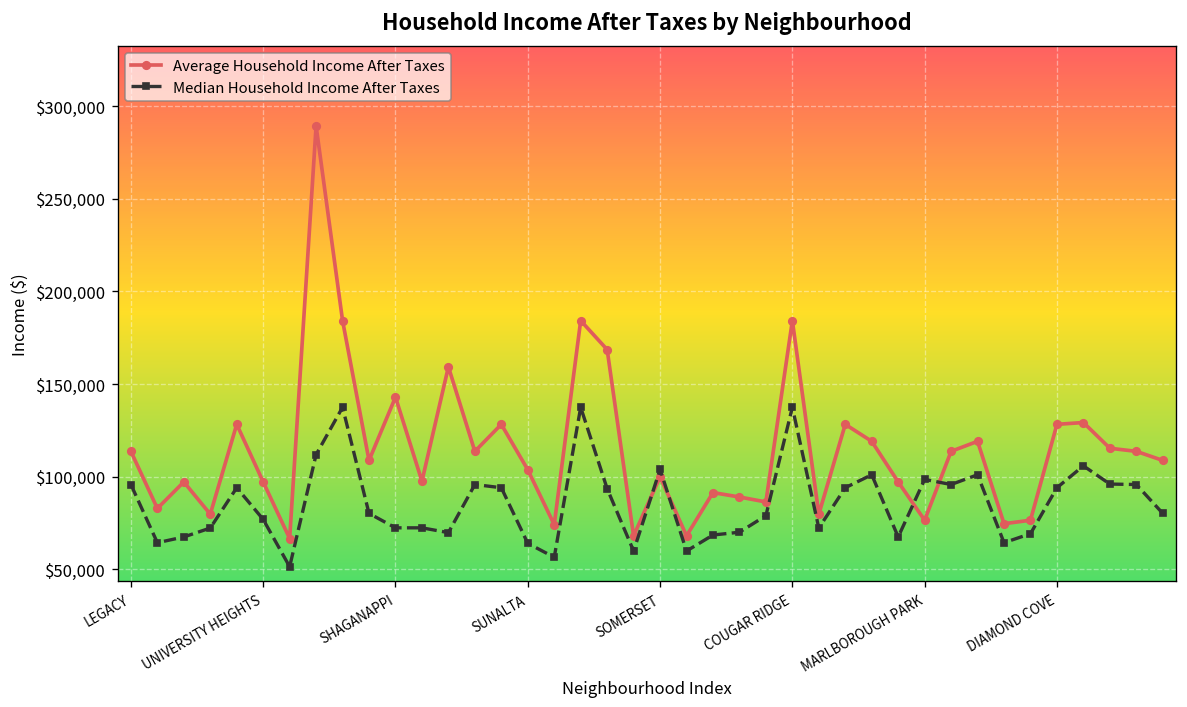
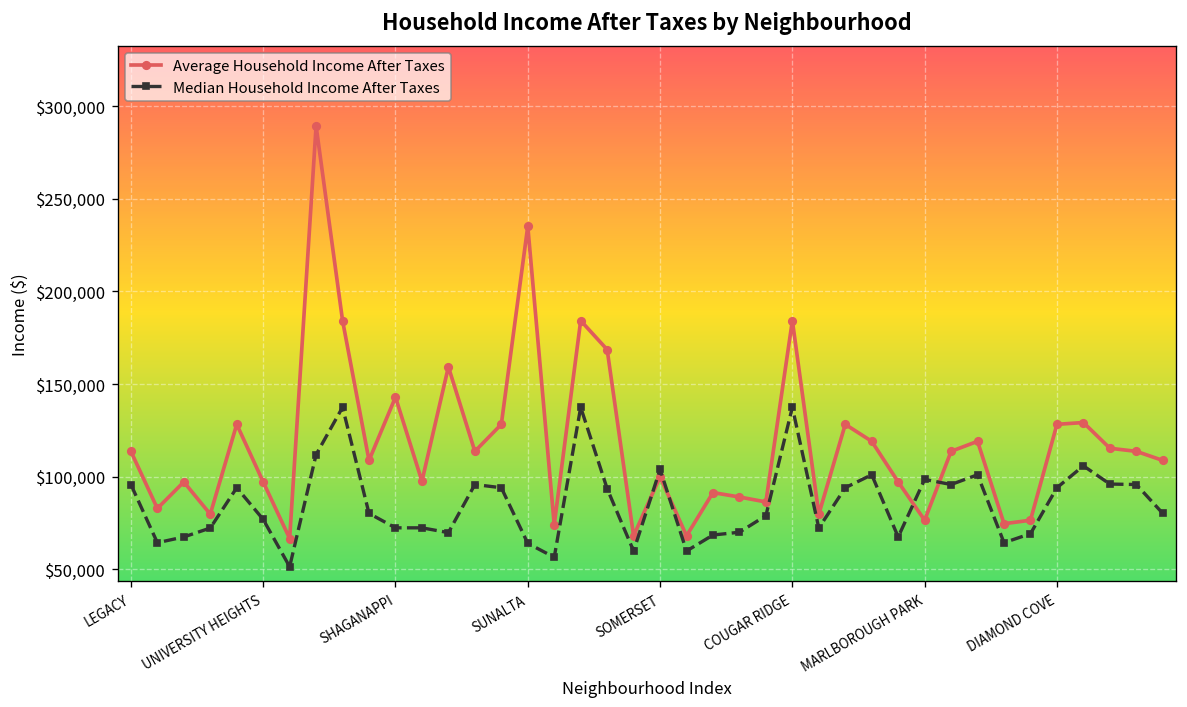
Average Household Income After Taxes, SUNALTA: $104,000 -> $235,000
